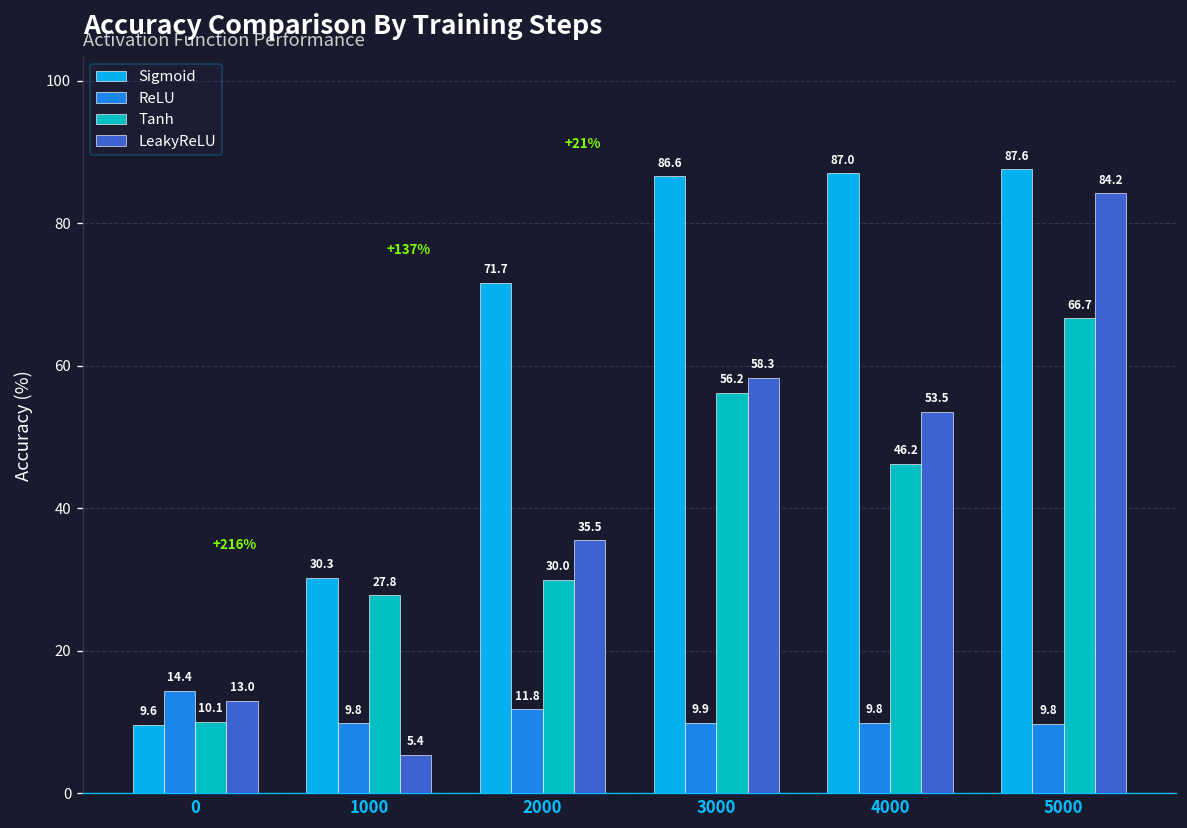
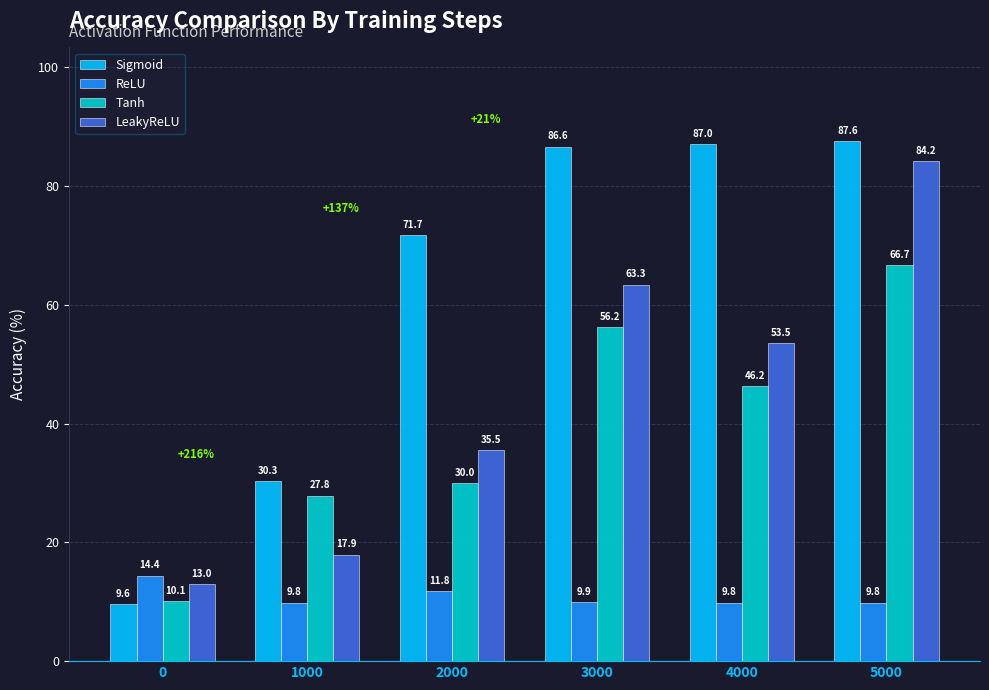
LeakyReLU, 1000: 5.4 -> 17.9
LeakyReLU, 3000: 58.3 -> 63.3
